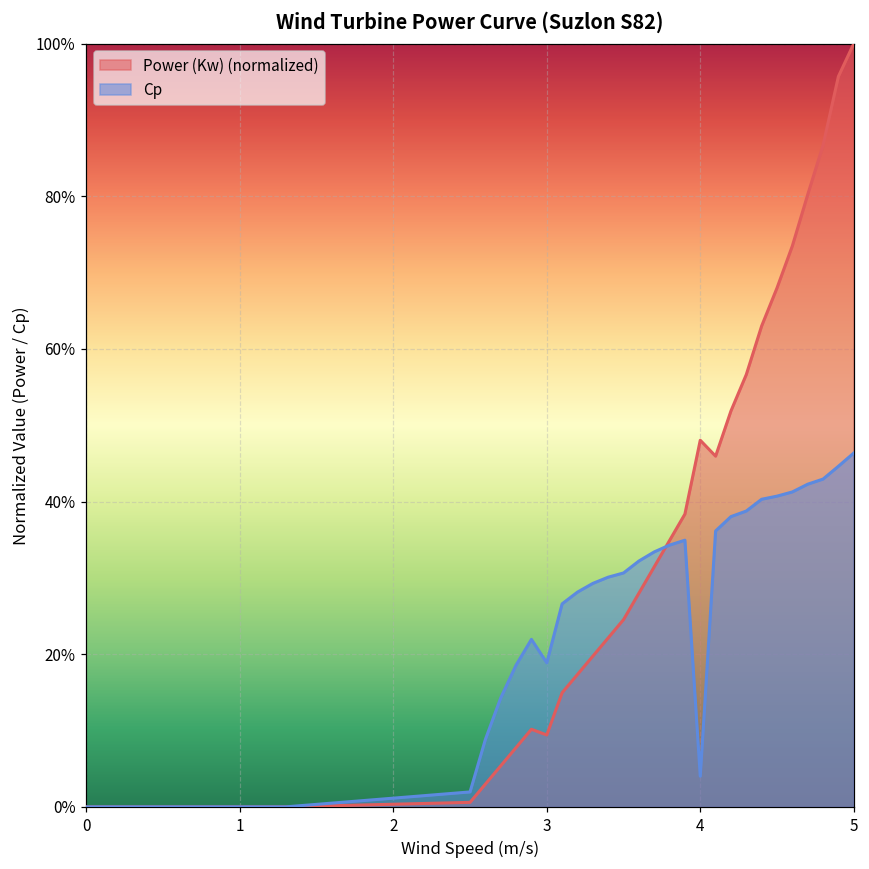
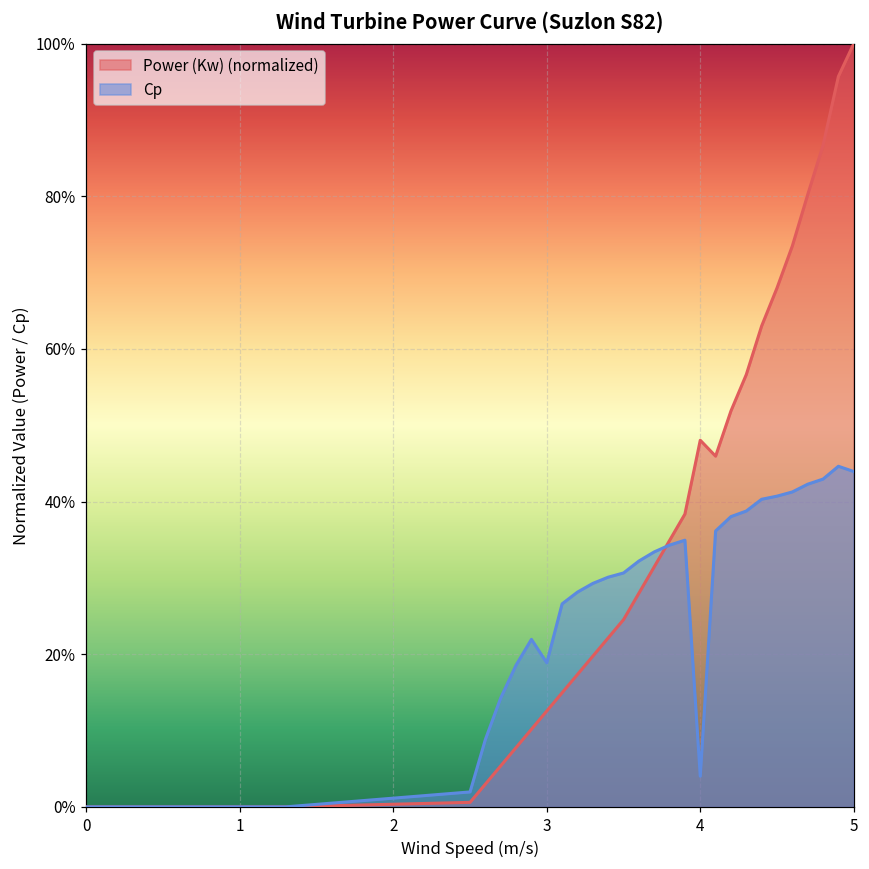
Power (Kw) (normalized), 3: 9% -> 13%
Cp, 5: 46% -> 44%
